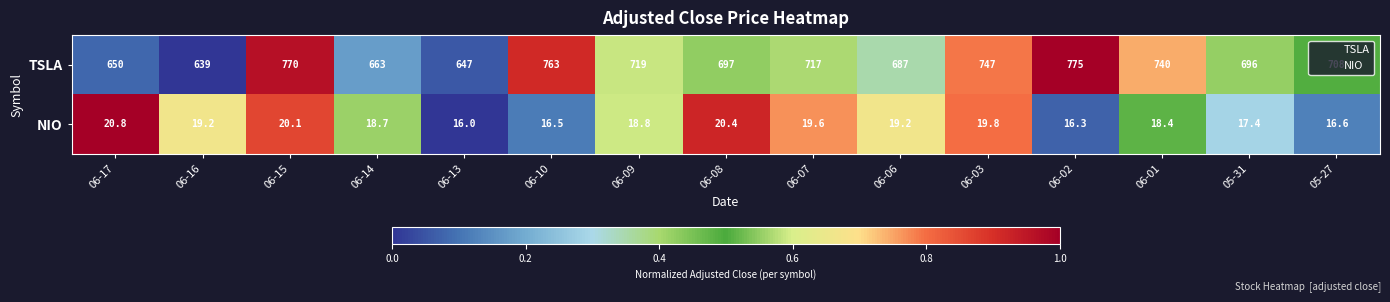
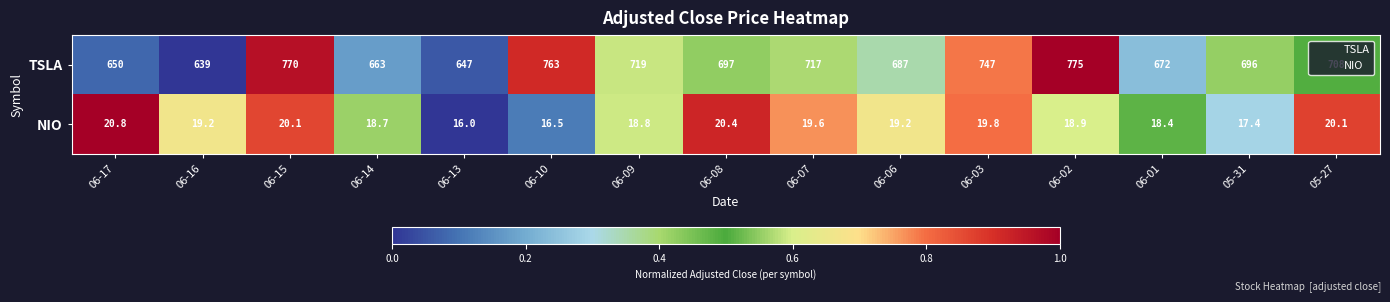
TSLA, 06-01: 740 -> 672
NIO, 06-02: 16.3 -> 18.9
NIO, 05-27: 16.6 -> 20.1
